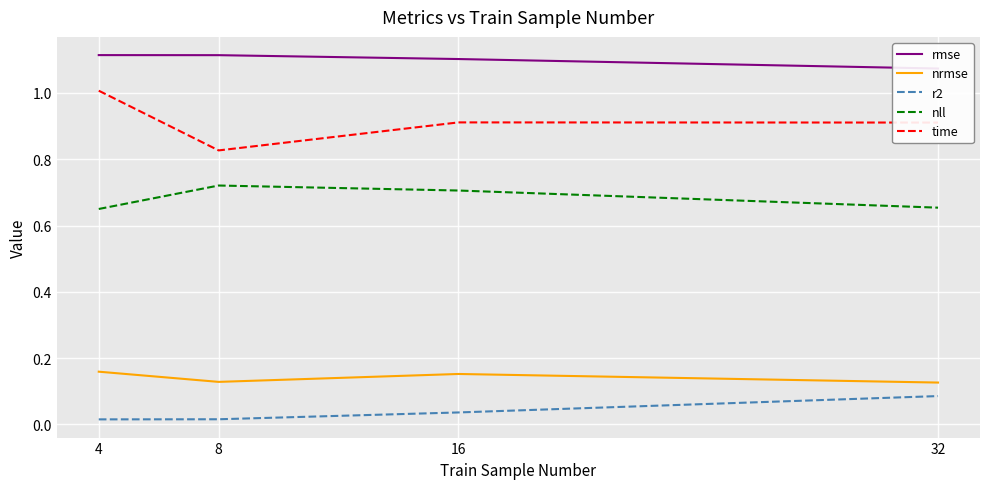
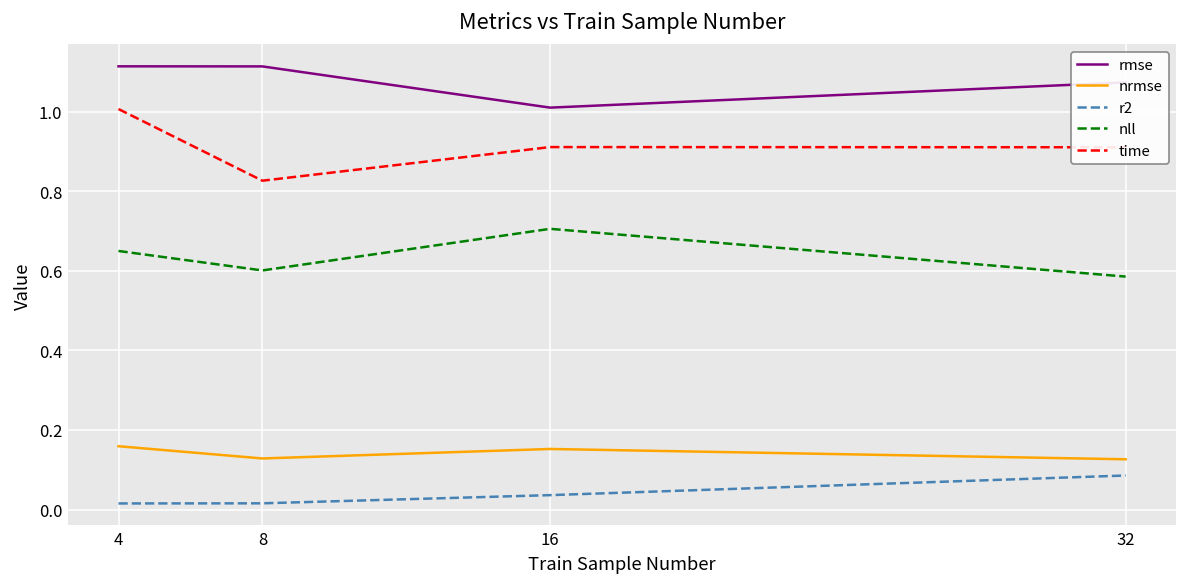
nll, 8: 0.72 -> 0.60
rmse, 16: 1.10 -> 1.01
nll, 32: 0.65 -> 0.59
